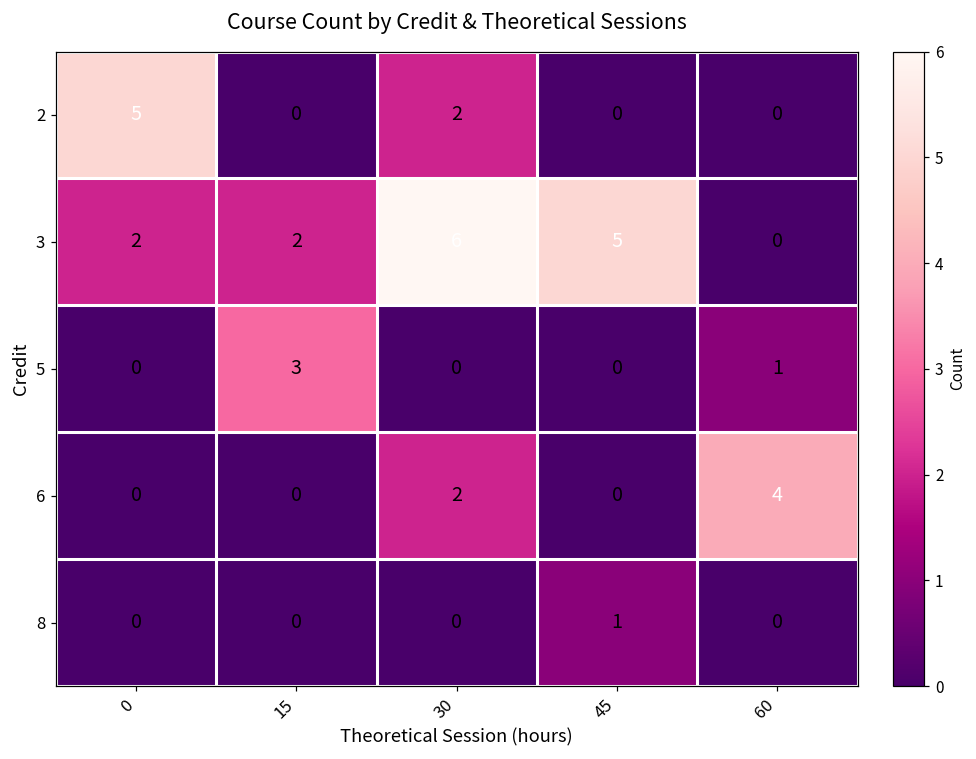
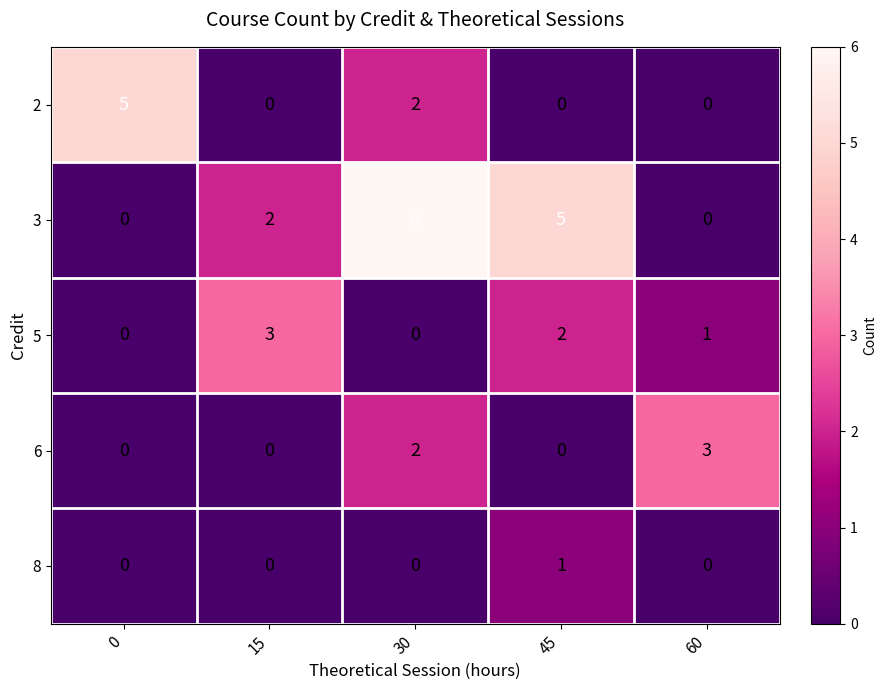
3, 0: 2 -> 0
5, 45: 0 -> 2
6, 60: 4 -> 3
